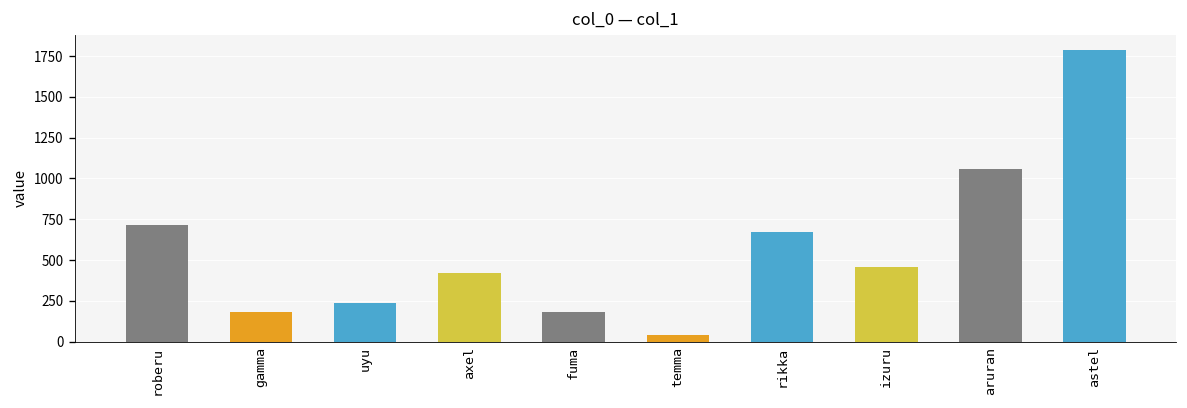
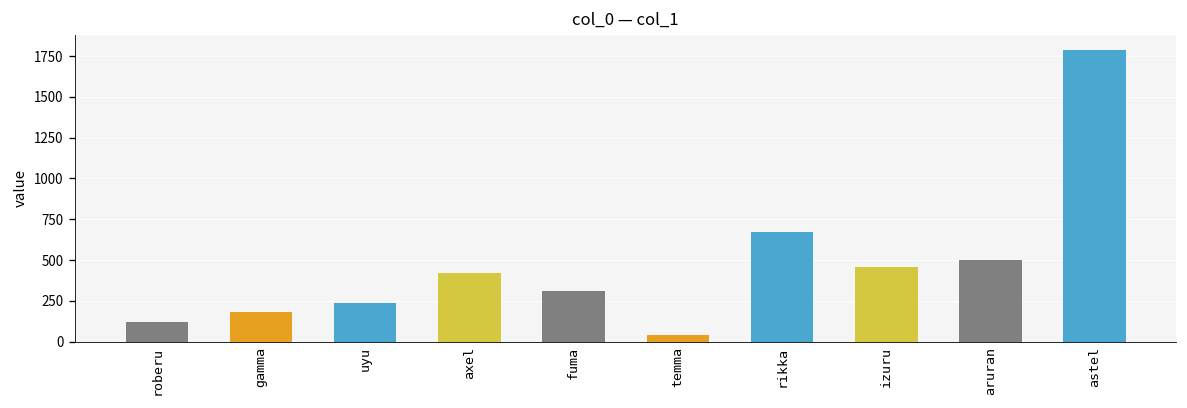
roberu: 720 -> 120
fuma: 180 -> 310
aruran: 1060 -> 500
